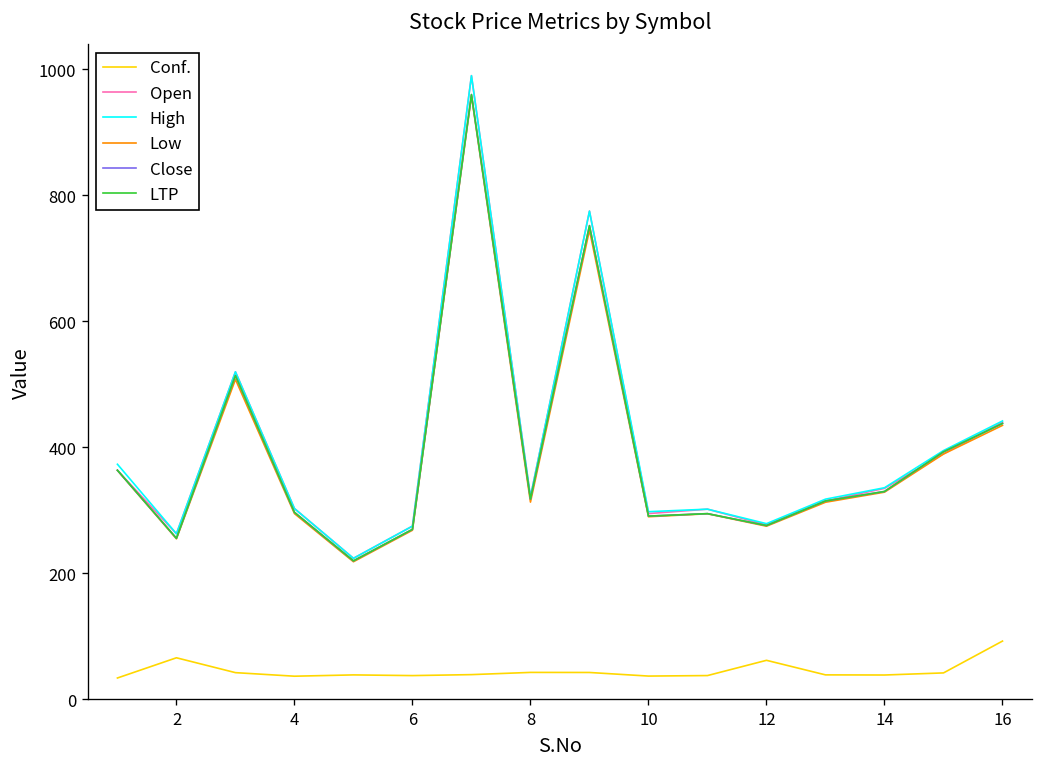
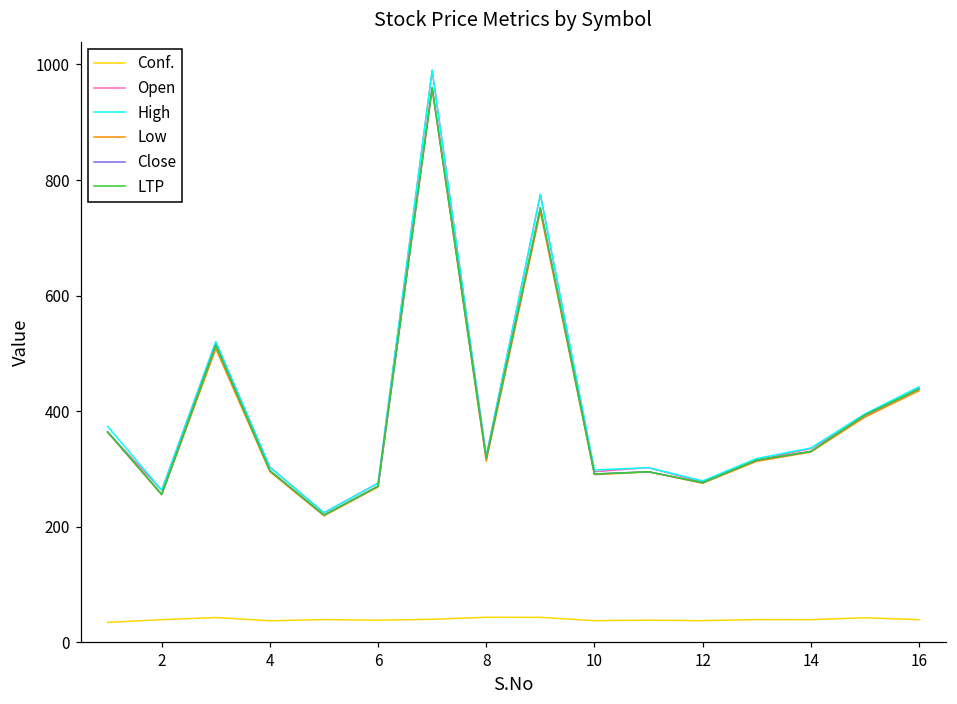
Conf., 2: 70 -> 40
Conf., 12: 60 -> 40
Conf., 16: 90 -> 40
